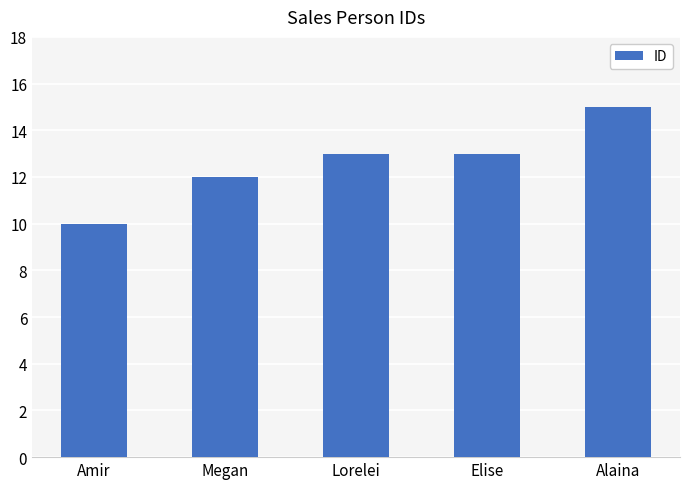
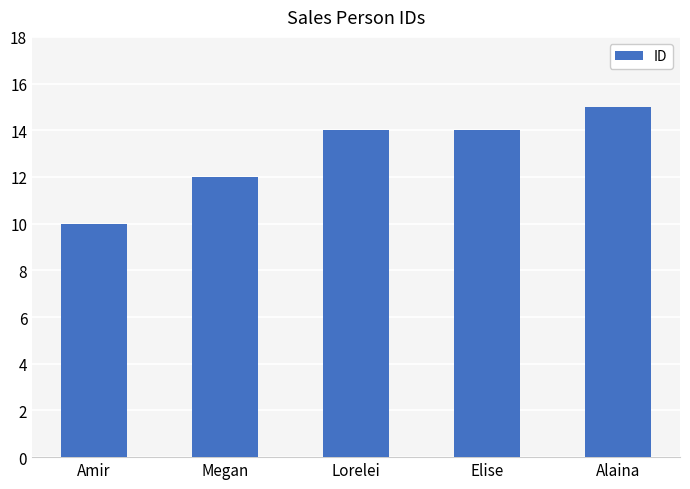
Lorelei: 13 -> 14
Elise: 13 -> 14
